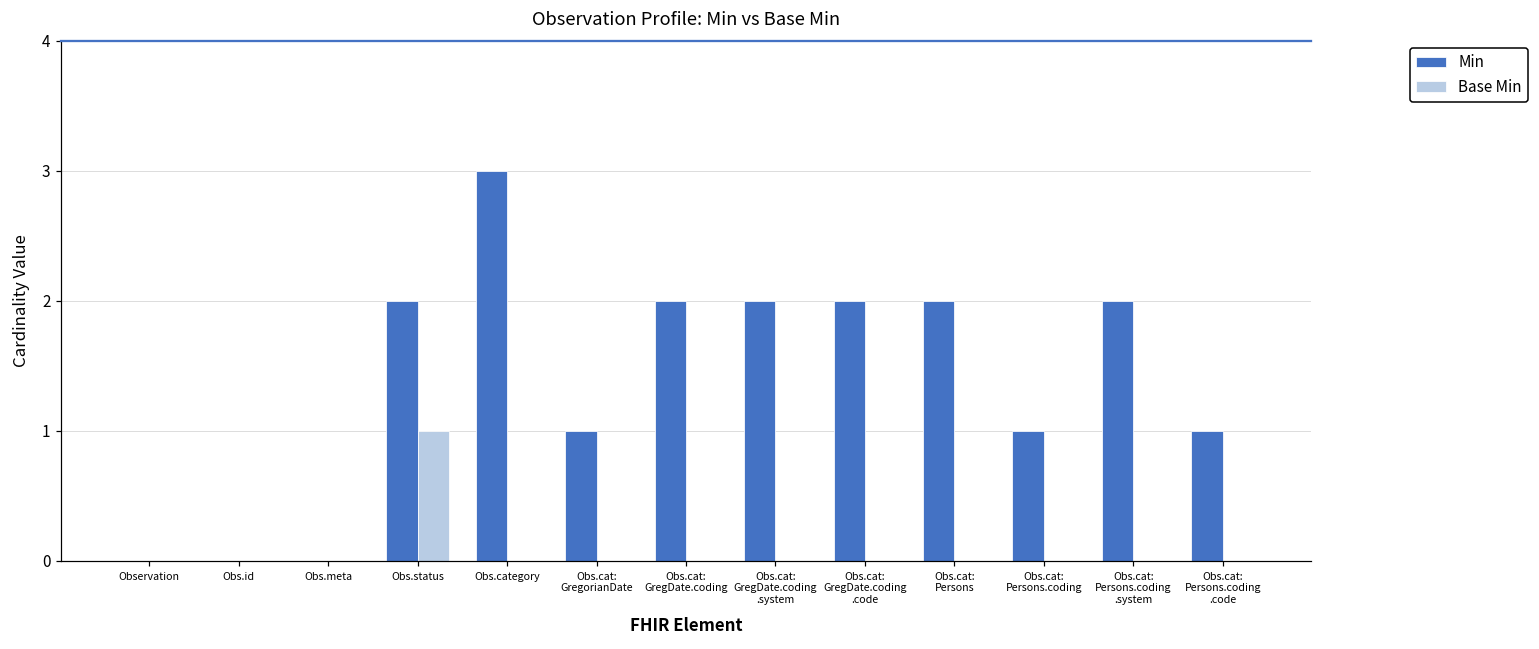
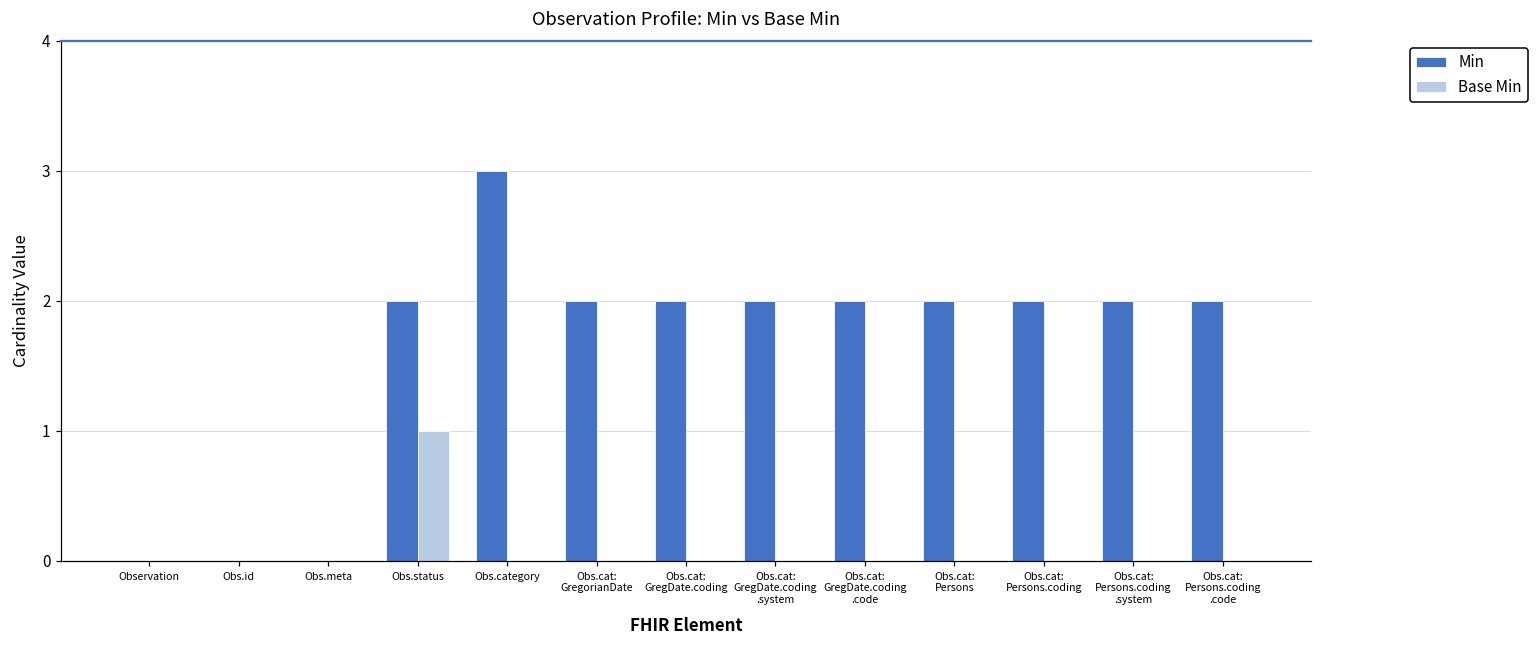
Min, Obs.cat: GregorianDate: 1 -> 2
Min, Obs.cat: Persons.coding: 1 -> 2
Min, Obs.cat: Persons.coding .code: 1 -> 2
